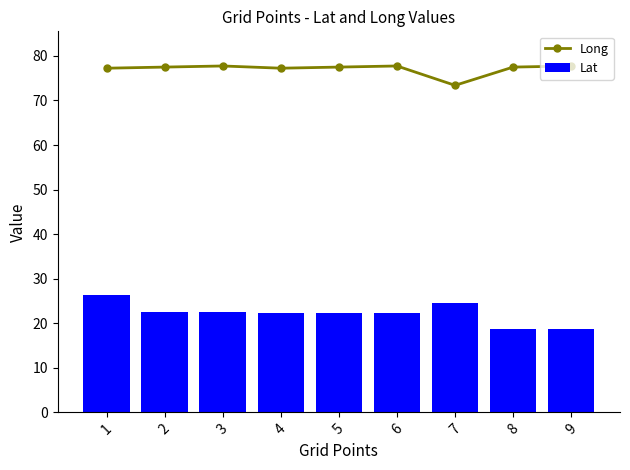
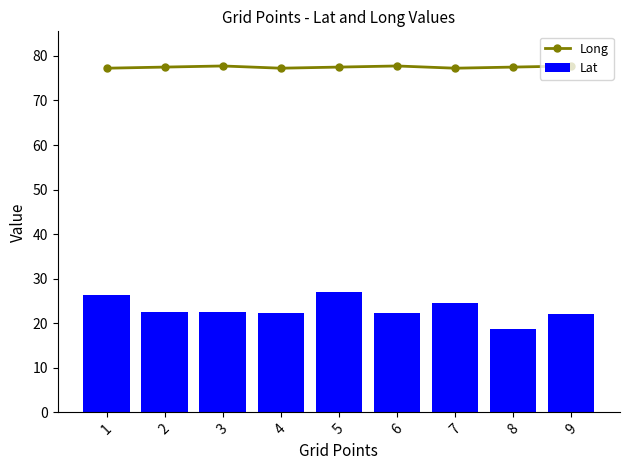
Lat, 5: 22 -> 27
Long, 7: 73 -> 77
Lat, 9: 19 -> 22
